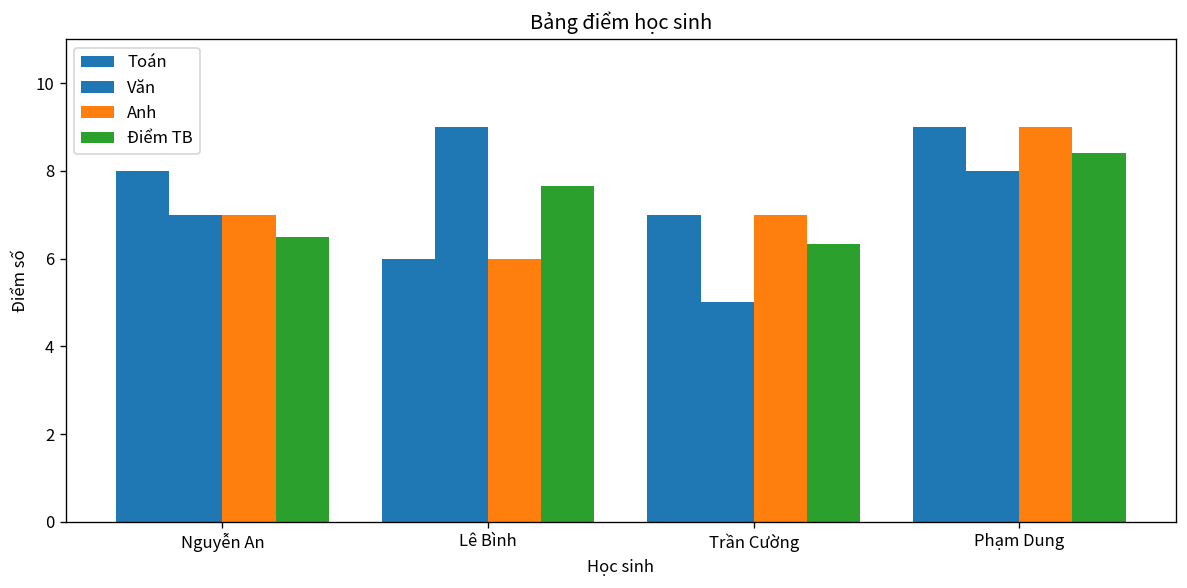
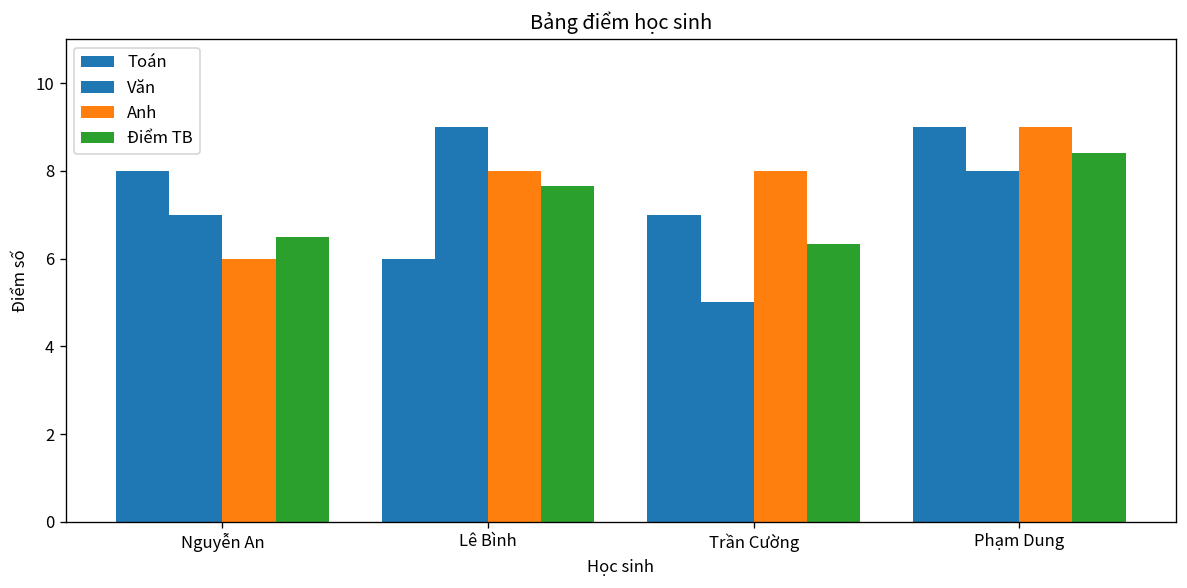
Anh, Nguyễn An: 7 -> 6
Anh, Lê Bình: 6 -> 8
Anh, Trần Cường: 7 -> 8
